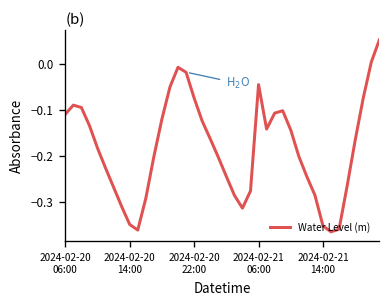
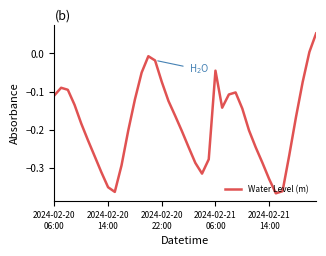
2024-02-21 14:00: -0.35 -> -0.33
